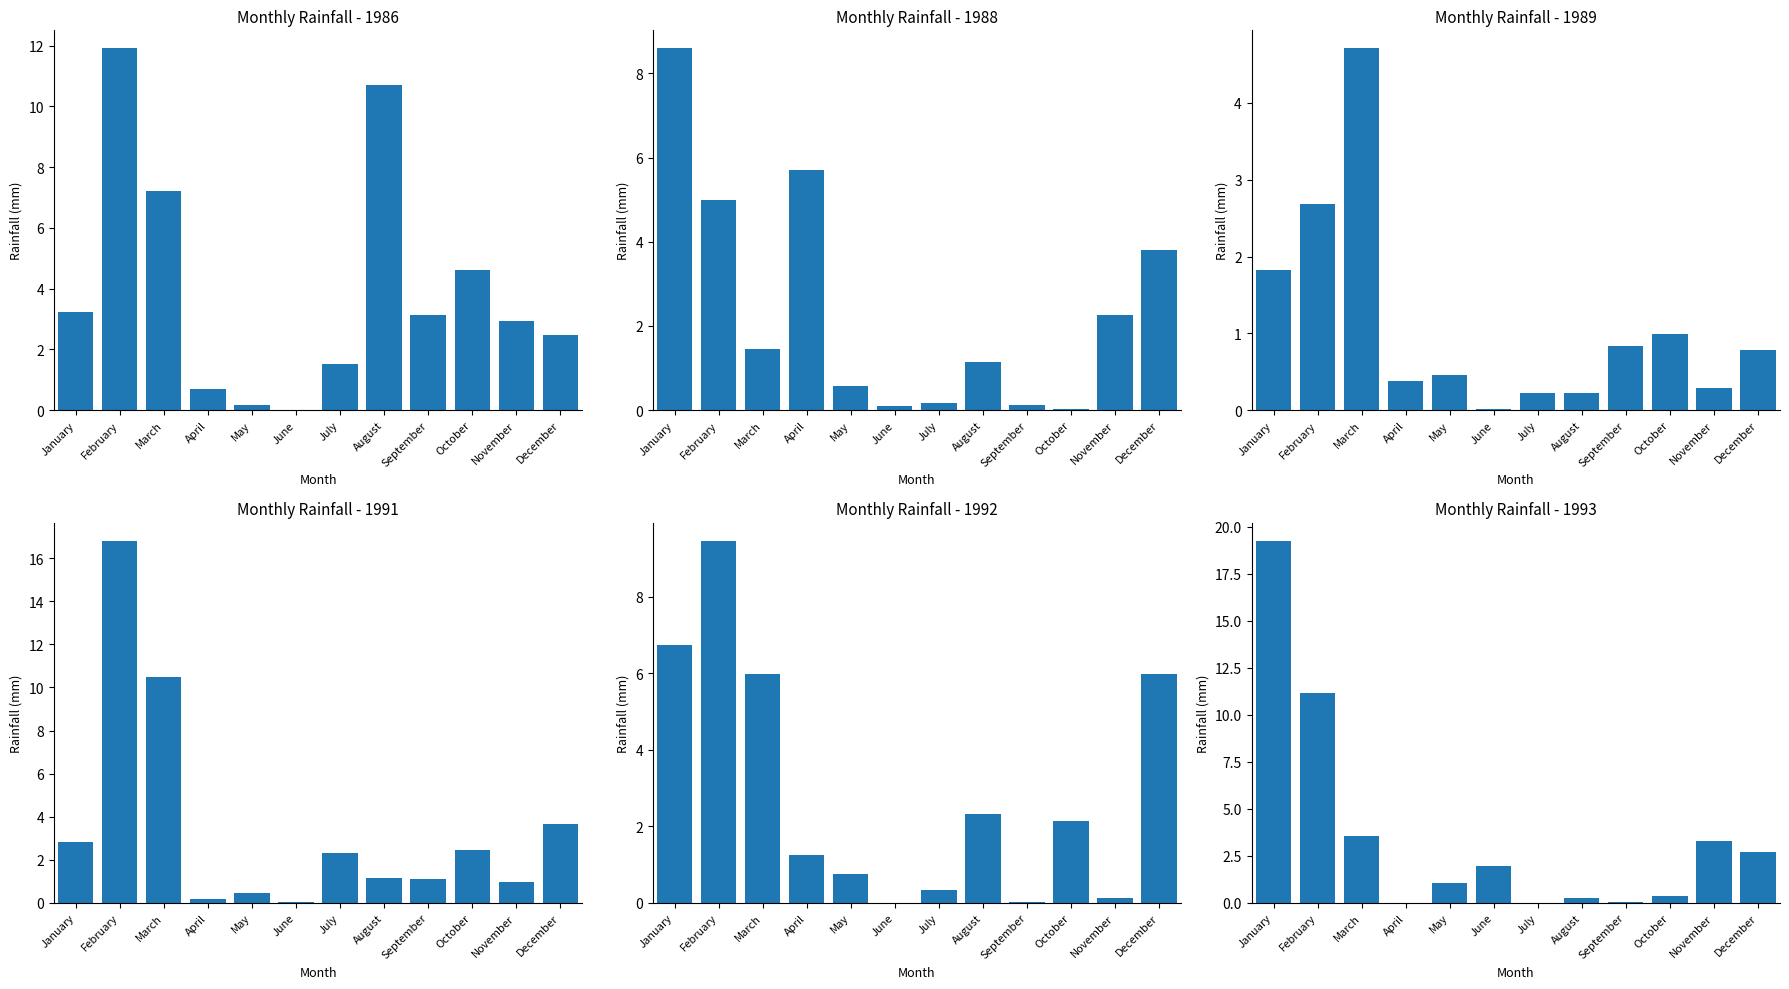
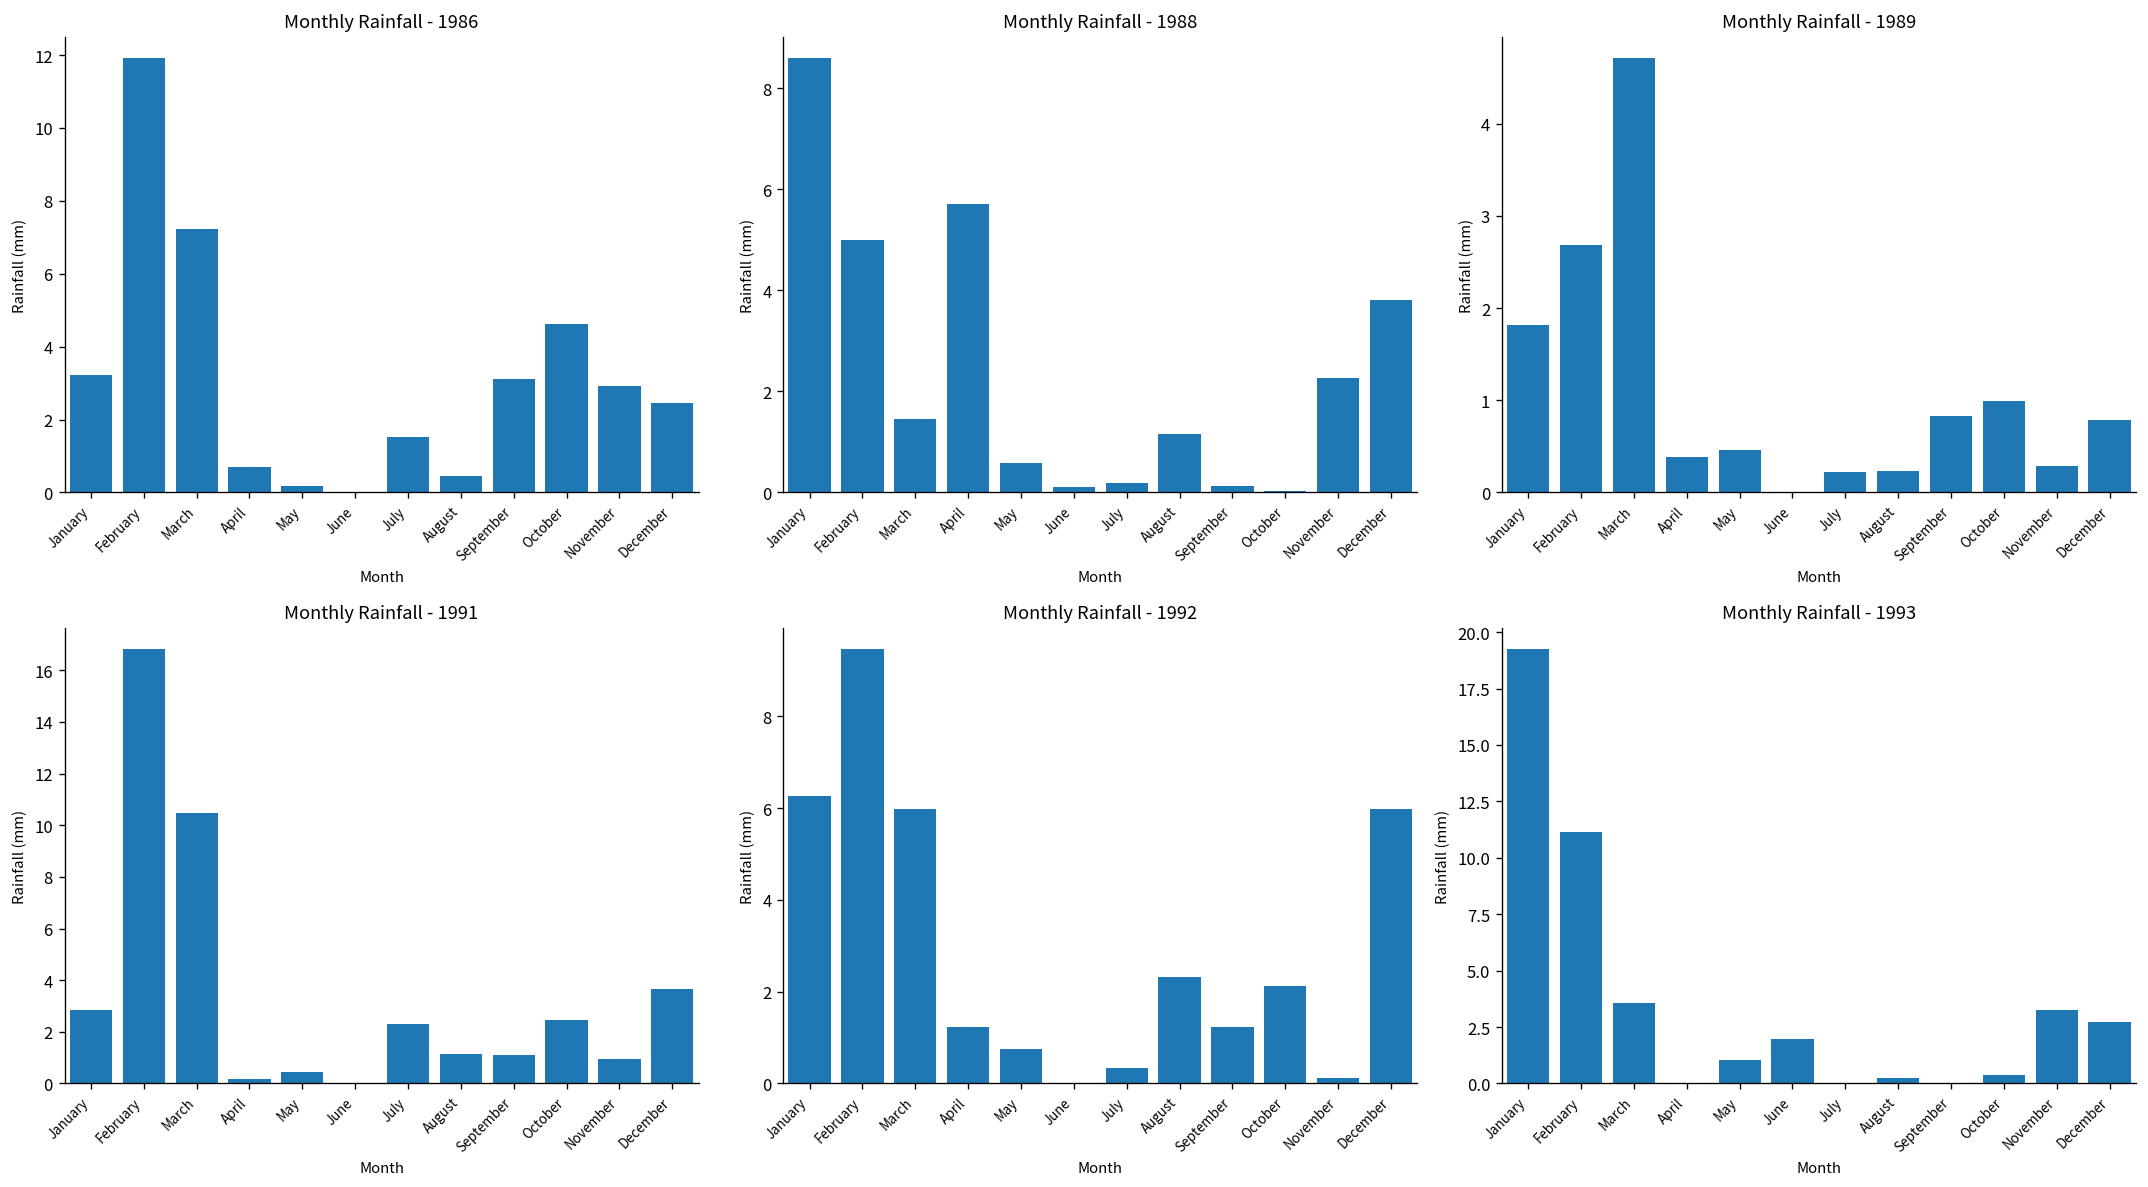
Monthly Rainfall - 1986, August: 10.7 -> 0.5
Monthly Rainfall - 1992, January: 6.8 -> 6.3
Monthly Rainfall - 1992, September: 0.0 -> 1.2
